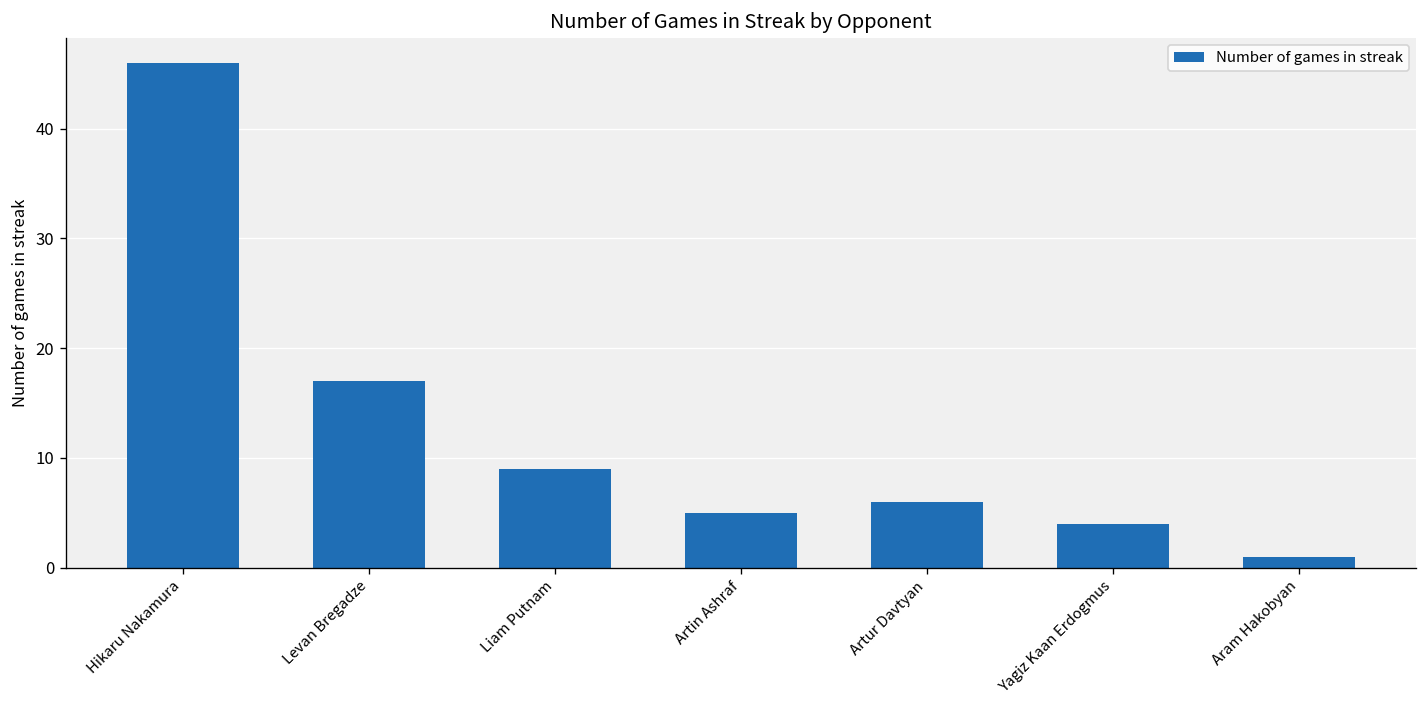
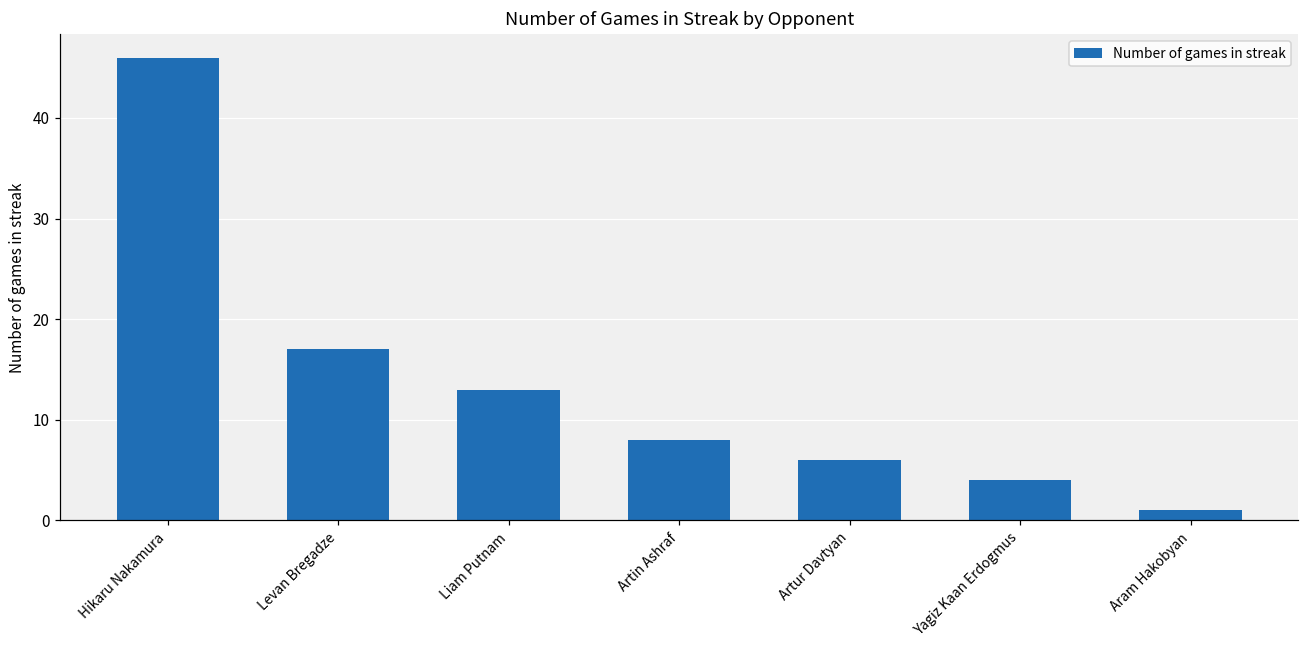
Liam Putnam: 9 -> 13
Artin Ashraf: 5 -> 8
